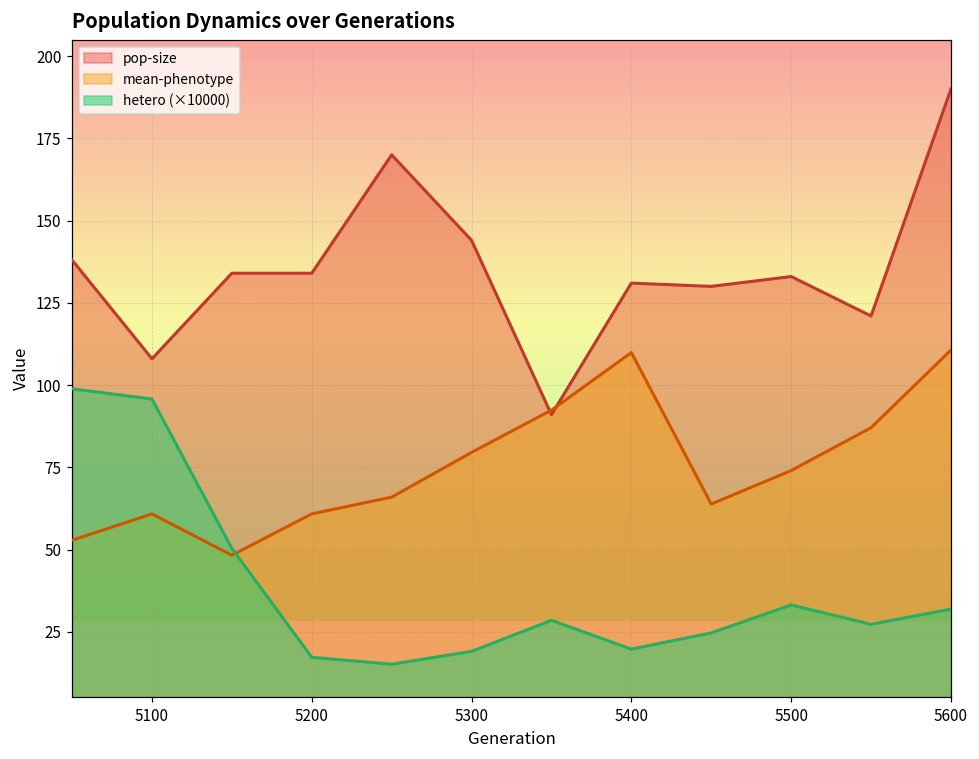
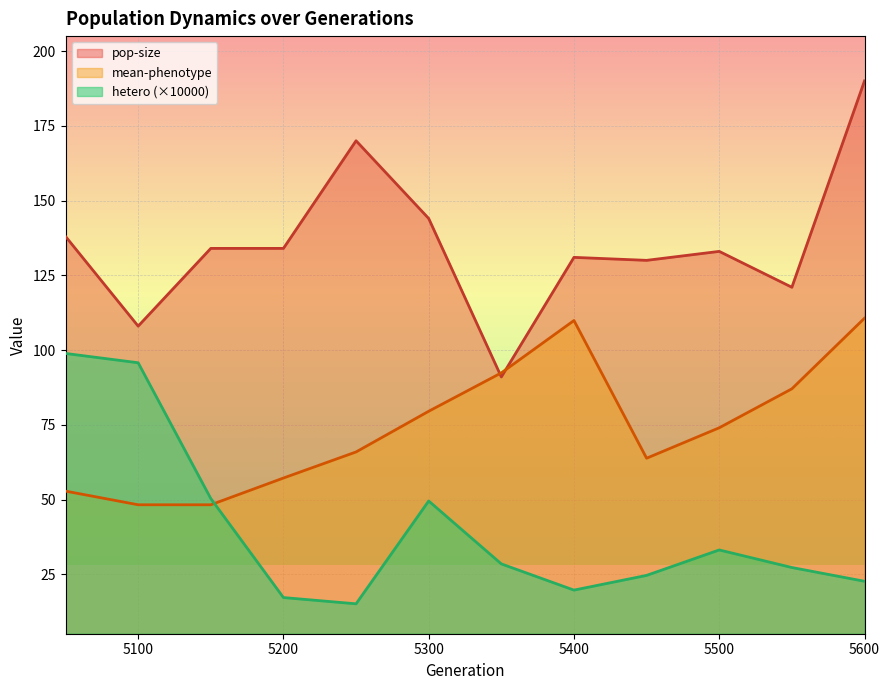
mean-phenotype, 5100: 61 -> 48
mean-phenotype, 5200: 61 -> 57
hetero (×10000), 5300: 19 -> 50
hetero (×10000), 5600: 32 -> 23
